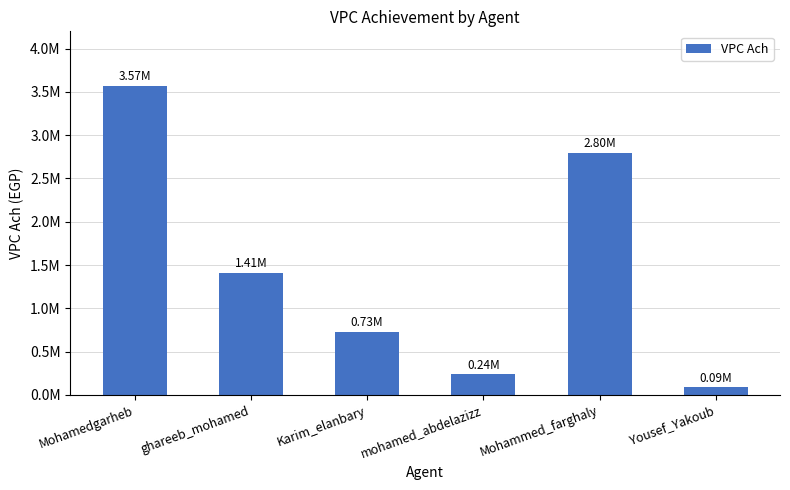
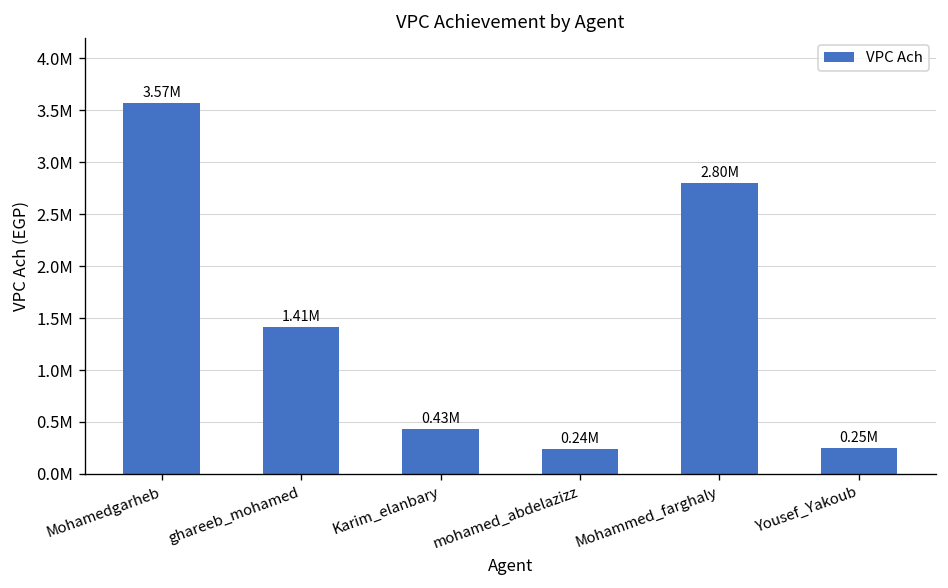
Karim_elanbary: 0.73M -> 0.43M
Yousef_Yakoub: 0.09M -> 0.25M
